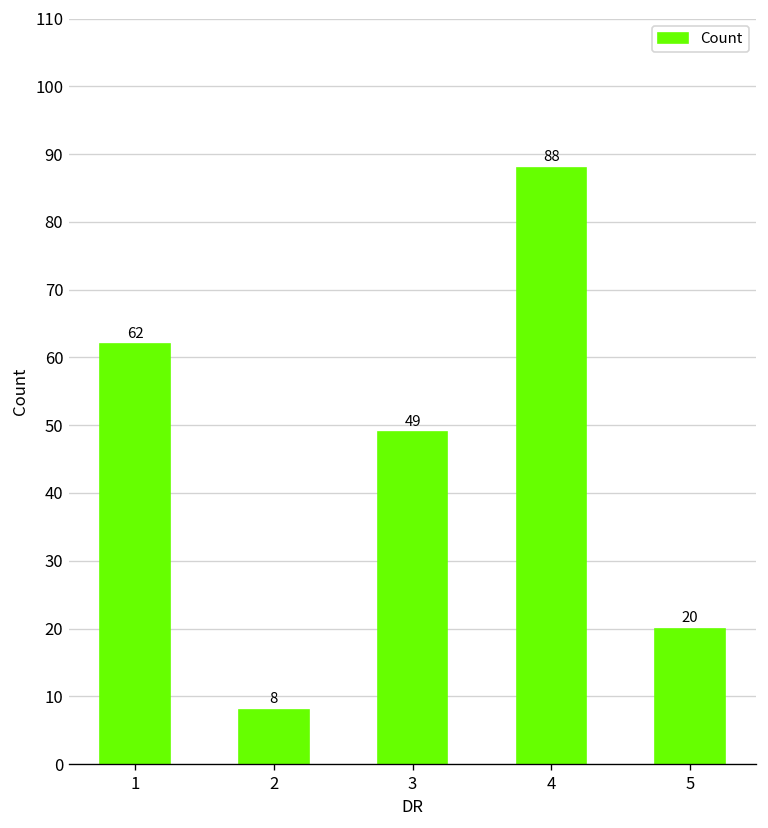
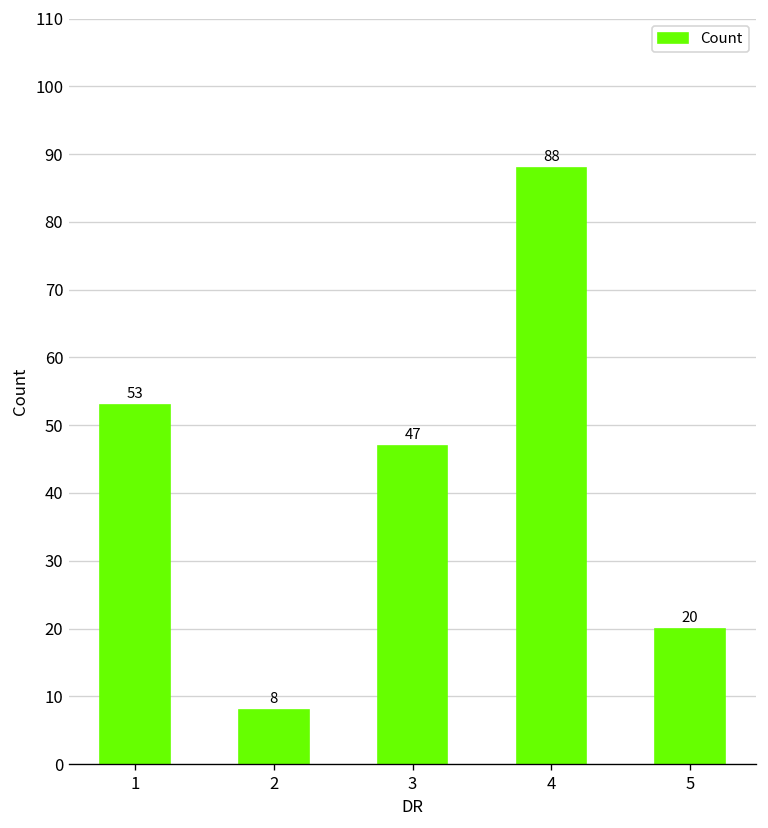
1: 62 -> 53
3: 49 -> 47
